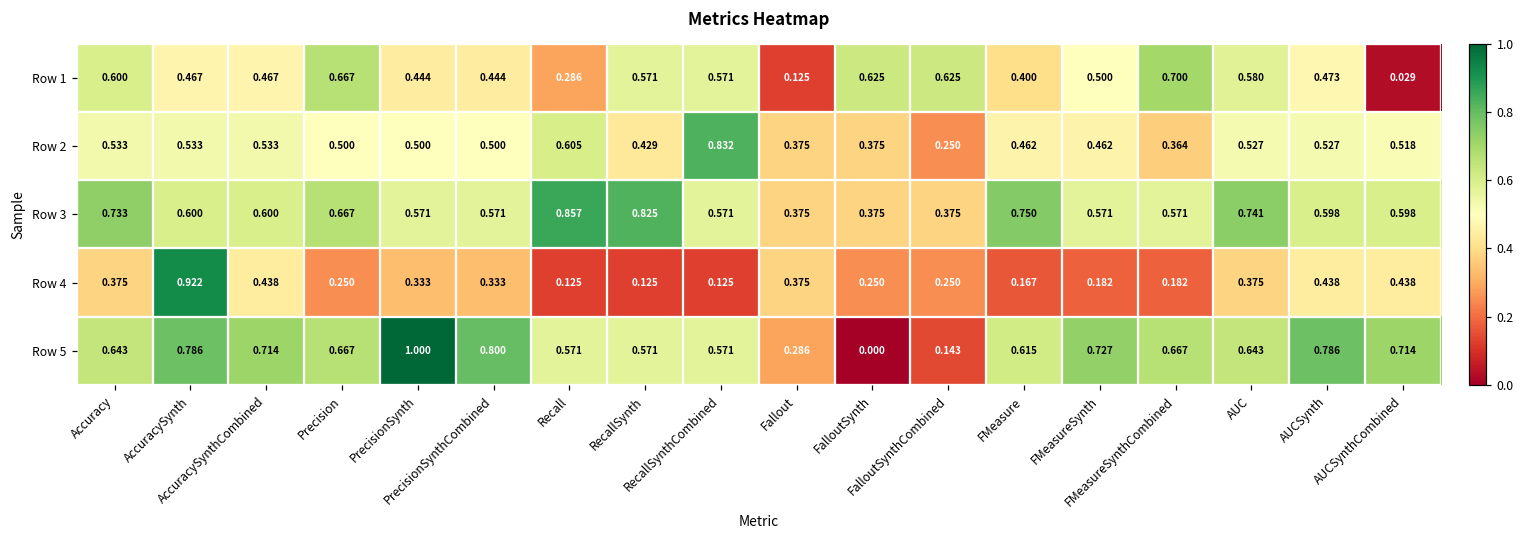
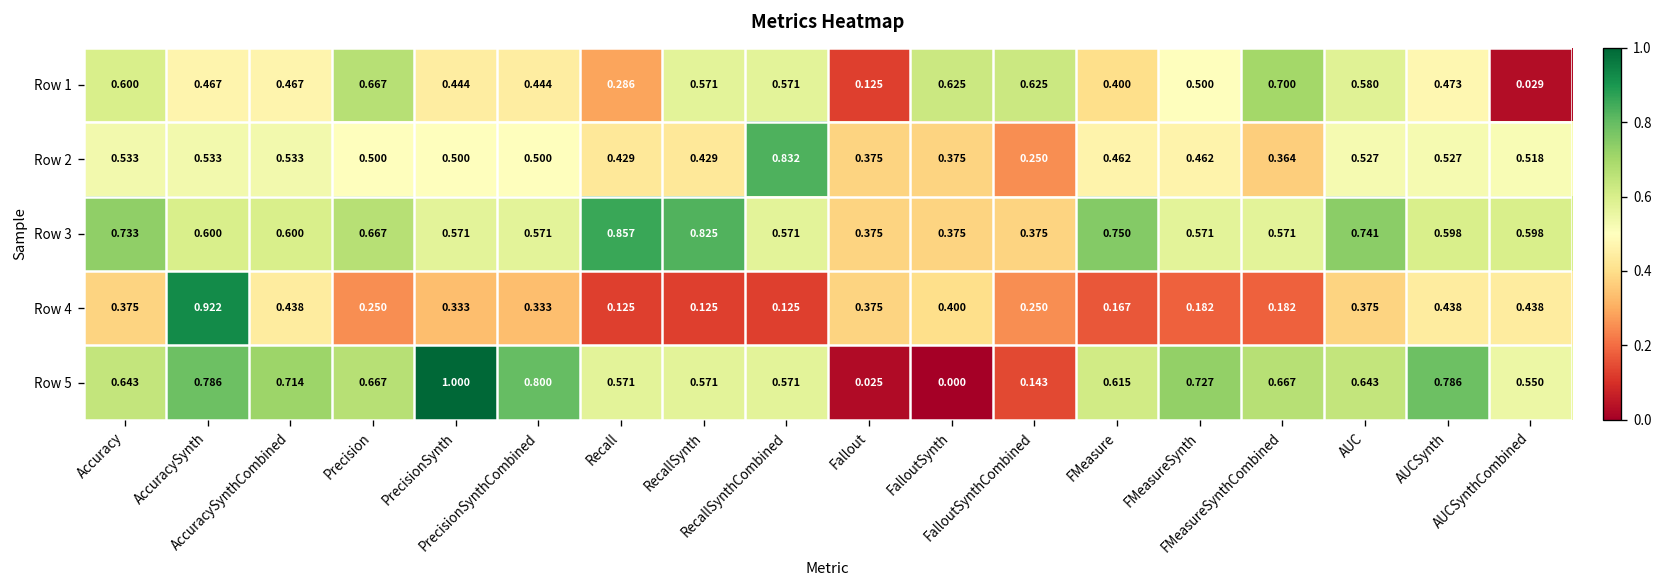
Row 2, Recall: 0.605 -> 0.429
Row 4, FalloutSynth: 0.250 -> 0.400
Row 5, Fallout: 0.286 -> 0.025
Row 5, AUCSynthCombined: 0.714 -> 0.550
